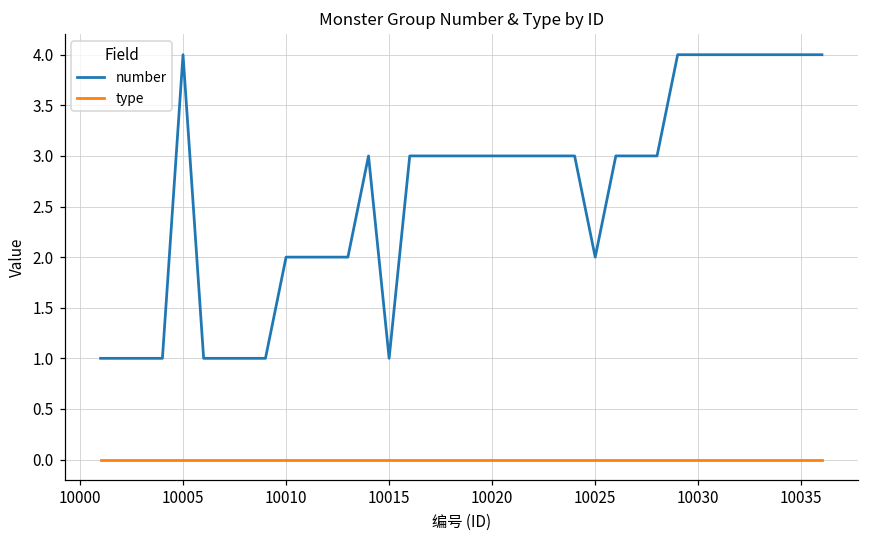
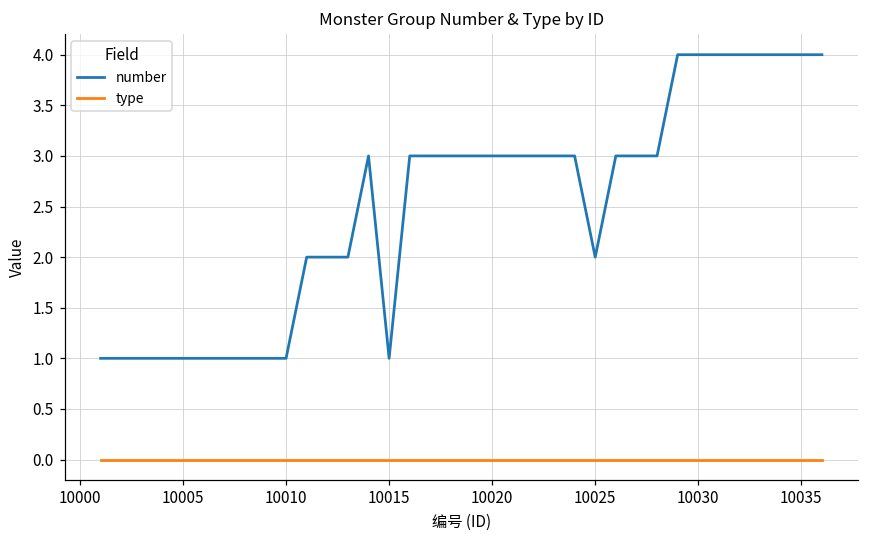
number, 10005: 4 -> 1
number, 10010: 2 -> 1
